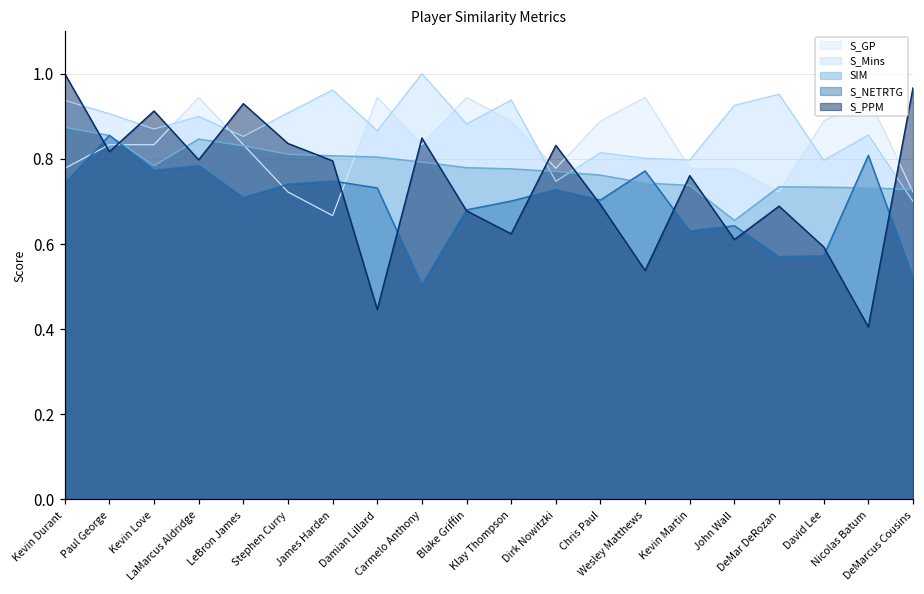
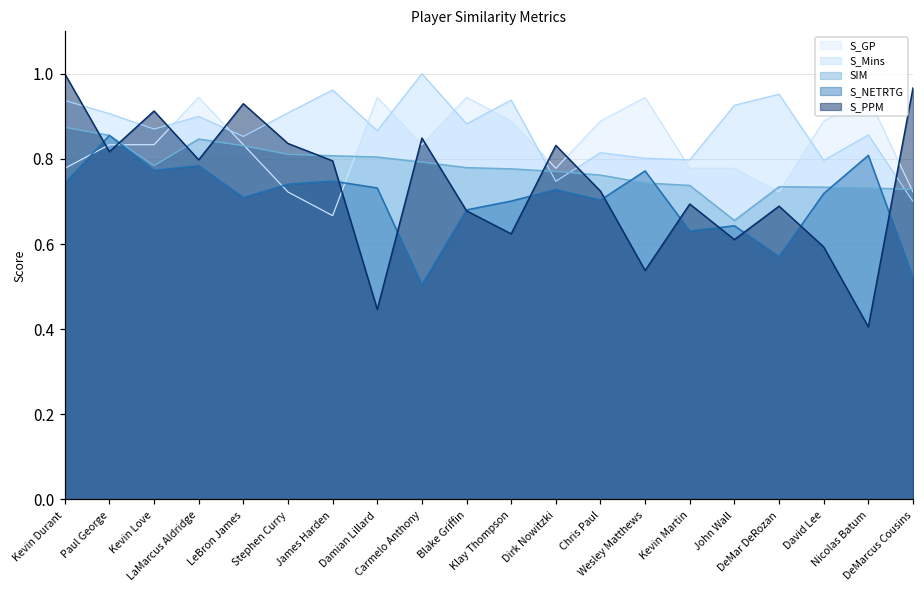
S_PPM, Chris Paul: 0.69 -> 0.72
S_PPM, Kevin Martin: 0.76 -> 0.69
S_NETRTG, David Lee: 0.57 -> 0.72
